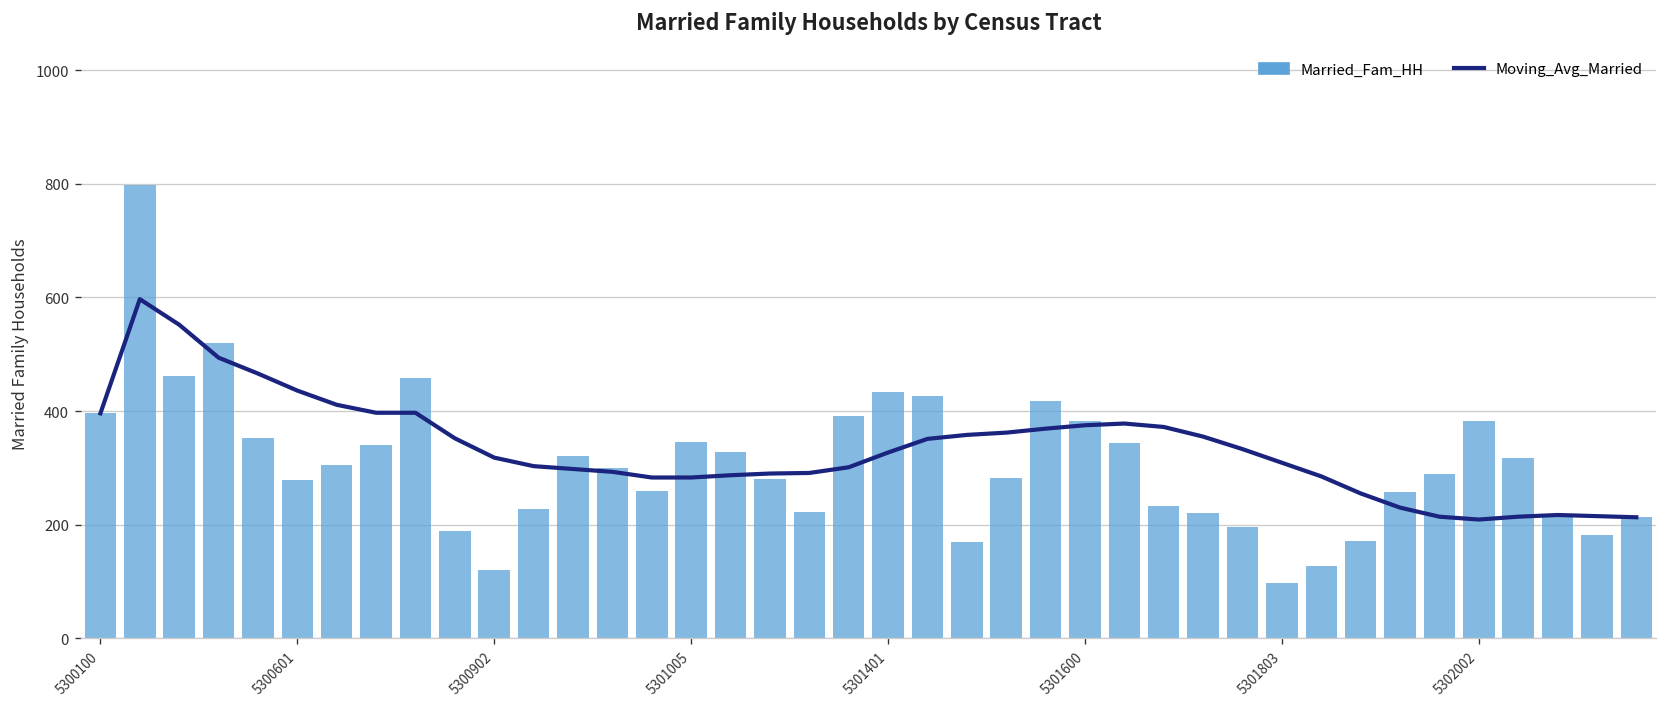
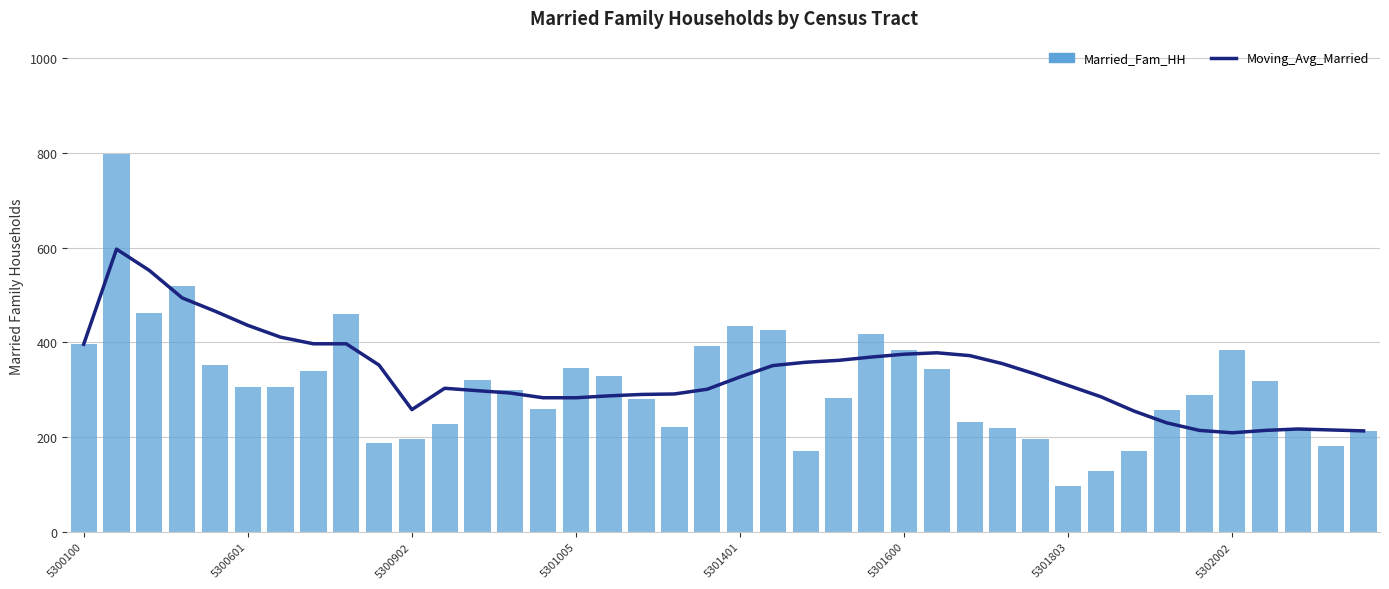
Married_Fam_HH, 5300601: 280 -> 310
Moving_Avg_Married, 5300902: 320 -> 260
Married_Fam_HH, 5300902: 120 -> 200
